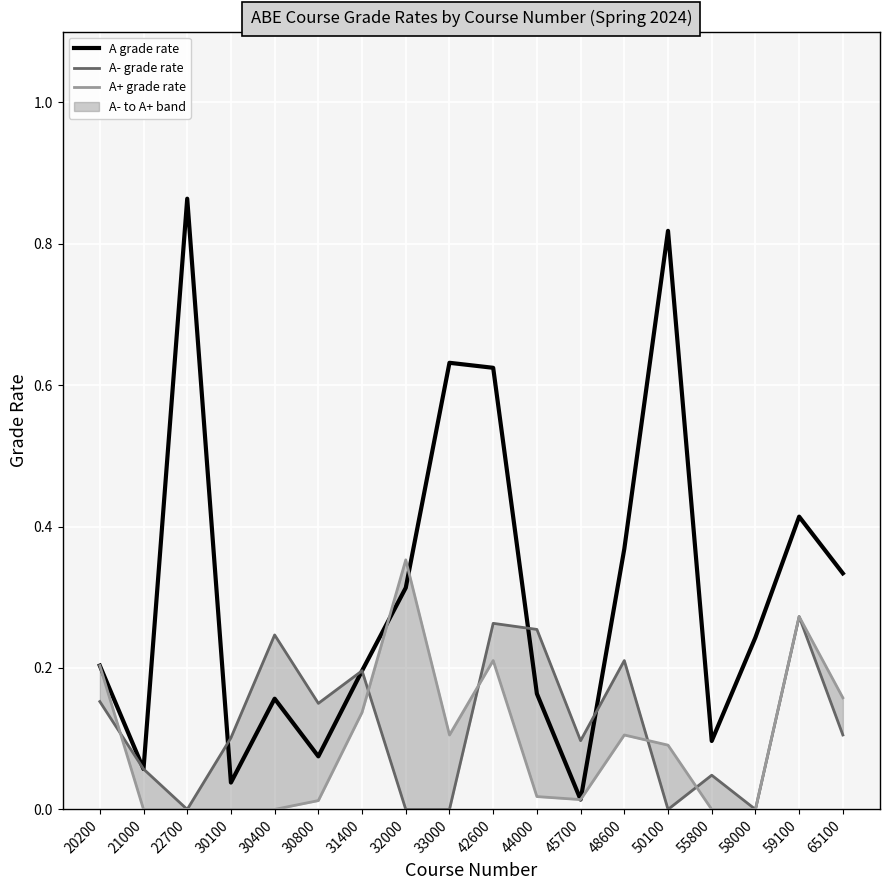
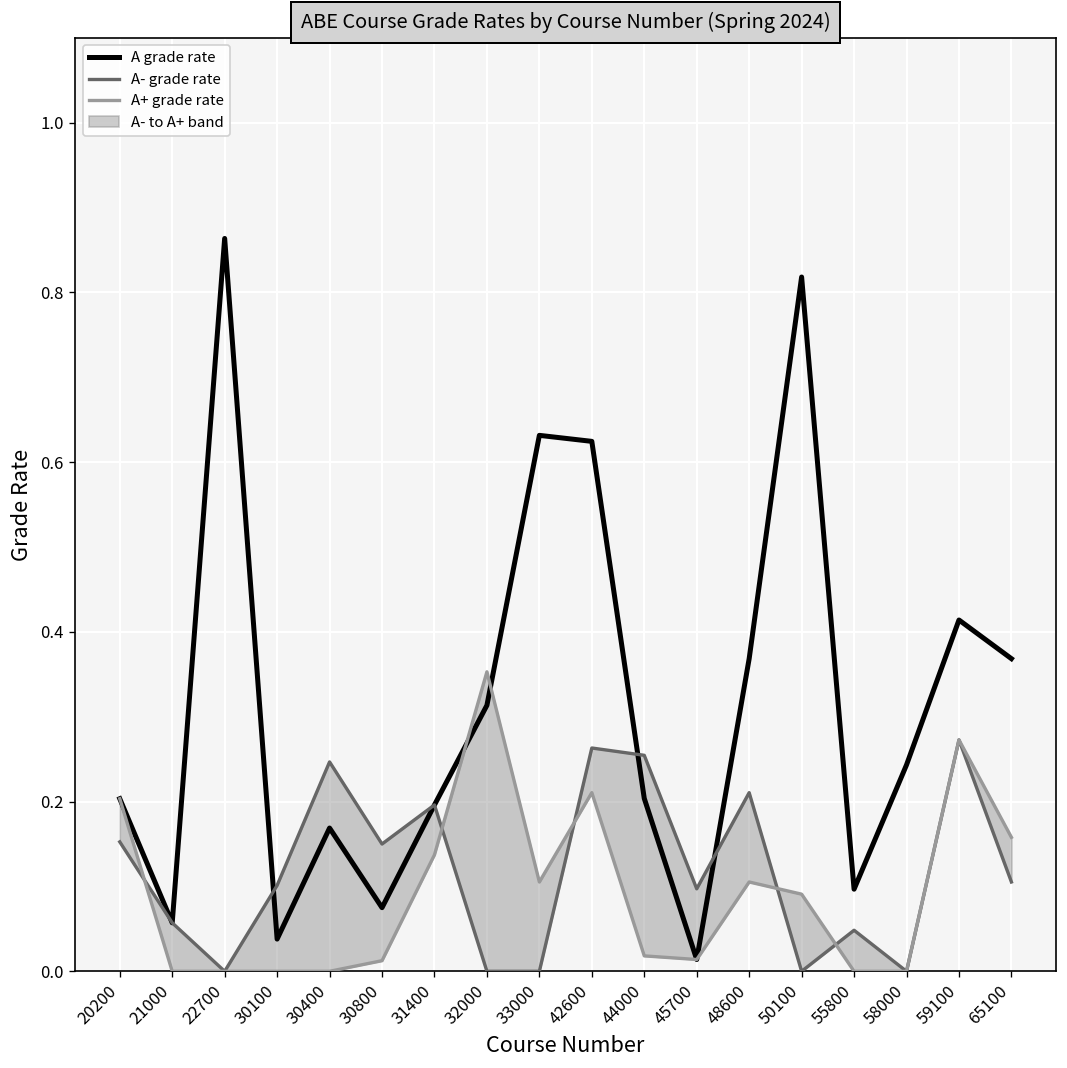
A grade rate, 30400: 0.16 -> 0.17
A grade rate, 44000: 0.16 -> 0.20
A grade rate, 65100: 0.33 -> 0.37
